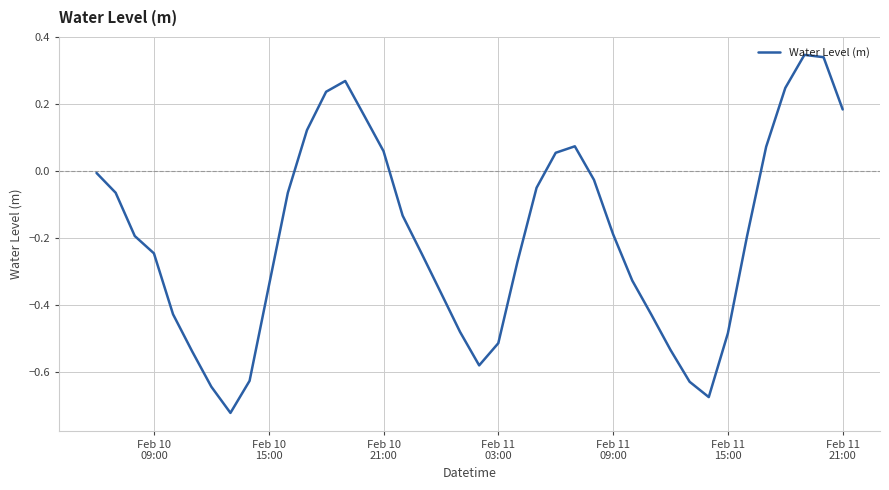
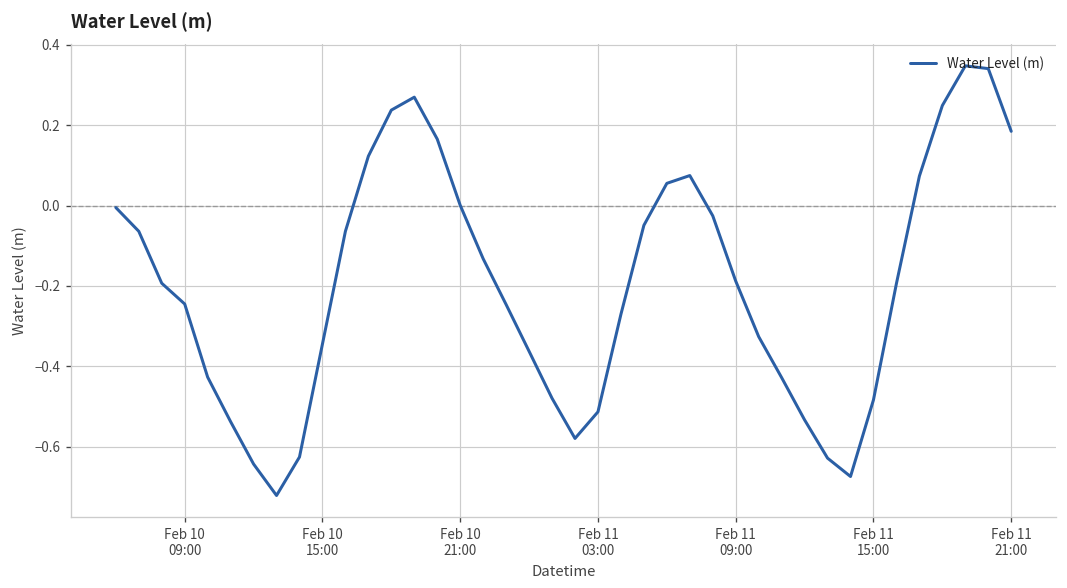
Feb 10 21:00: 0.06 -> 0.00
